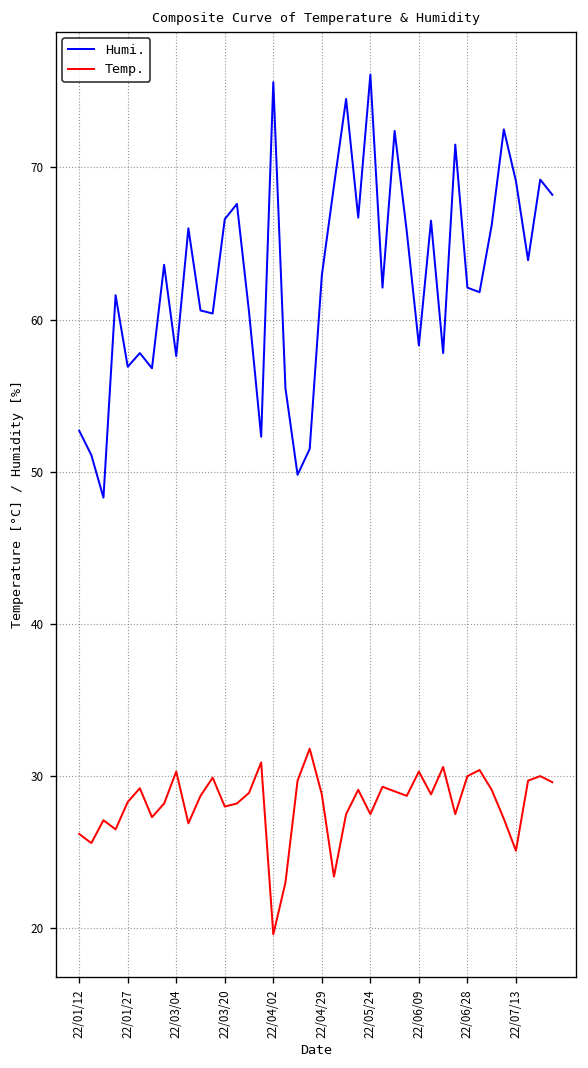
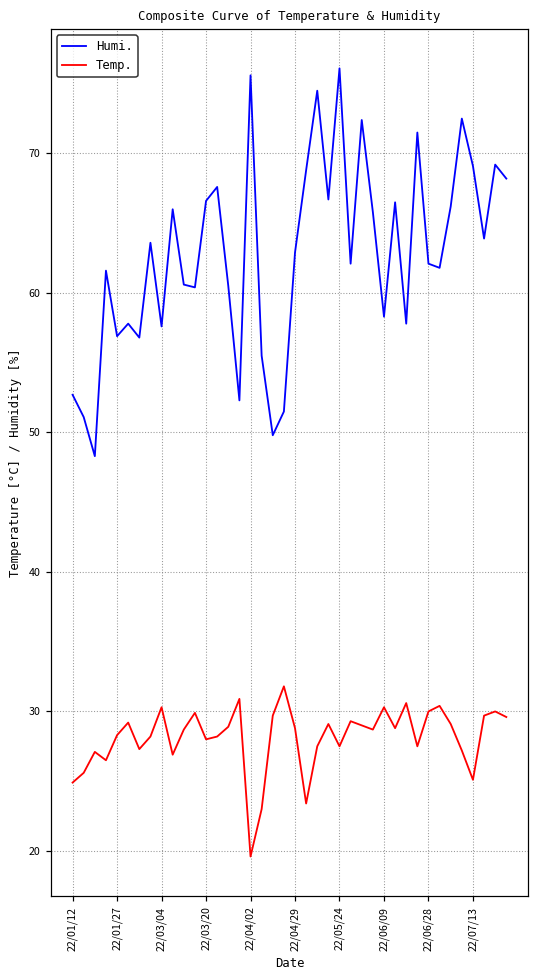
Temp., 22/01/12: 26.2 -> 24.9
